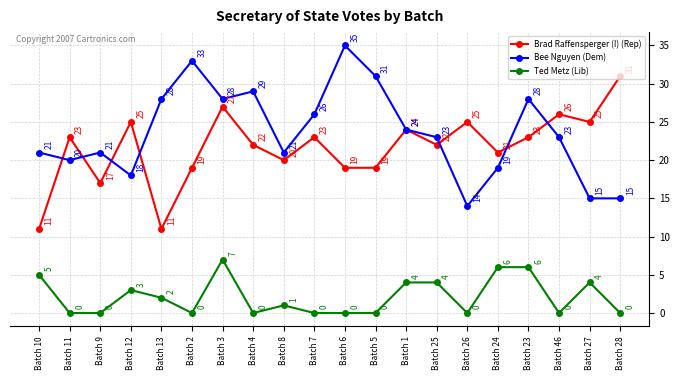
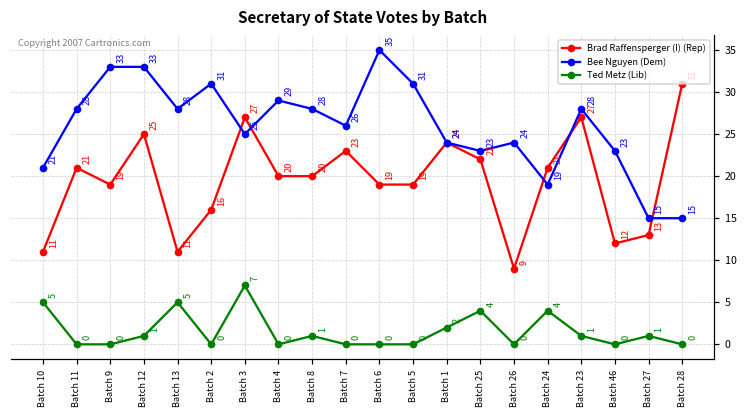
Brad Raffensperger (I) (Rep), Batch 11: 23 -> 21
Bee Nguyen (Dem), Batch 11: 20 -> 28
Brad Raffensperger (I) (Rep), Batch 9: 17 -> 19
Bee Nguyen (Dem), Batch 9: 21 -> 33
Bee Nguyen (Dem), Batch 12: 18 -> 33
Ted Metz (Lib), Batch 12: 3 -> 1
Ted Metz (Lib), Batch 13: 2 -> 5
Brad Raffensperger (I) (Rep), Batch 2: 19 -> 16
Bee Nguyen (Dem), Batch 2: 33 -> 31
Bee Nguyen (Dem), Batch 3: 28 -> 25
Brad Raffensperger (I) (Rep), Batch 4: 22 -> 20
Bee Nguyen (Dem), Batch 8: 21 -> 28
Ted Metz (Lib), Batch 1: 4 -> 2
Brad Raffensperger (I) (Rep), Batch 26: 25 -> 9
Bee Nguyen (Dem), Batch 26: 14 -> 24
Ted Metz (Lib), Batch 24: 6 -> 4
Brad Raffensperger (I) (Rep), Batch 23: 23 -> 27
Ted Metz (Lib), Batch 23: 6 -> 1
Brad Raffensperger (I) (Rep), Batch 46: 26 -> 12
Brad Raffensperger (I) (Rep), Batch 27: 25 -> 13
Ted Metz (Lib), Batch 27: 4 -> 1
